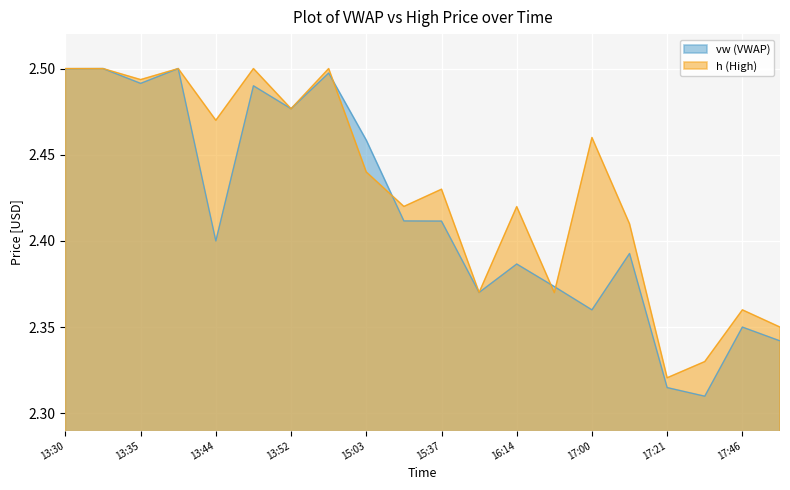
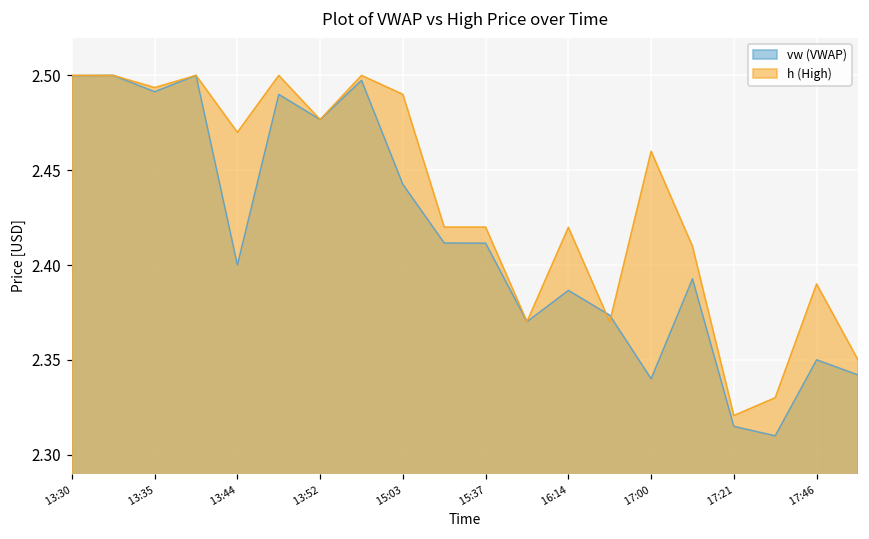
vw (VWAP), 15:03: 2.459 -> 2.443
h (High), 15:03: 2.44 -> 2.49
h (High), 15:37: 2.43 -> 2.42
vw (VWAP), 17:00: 2.36 -> 2.34
h (High), 17:46: 2.36 -> 2.39
